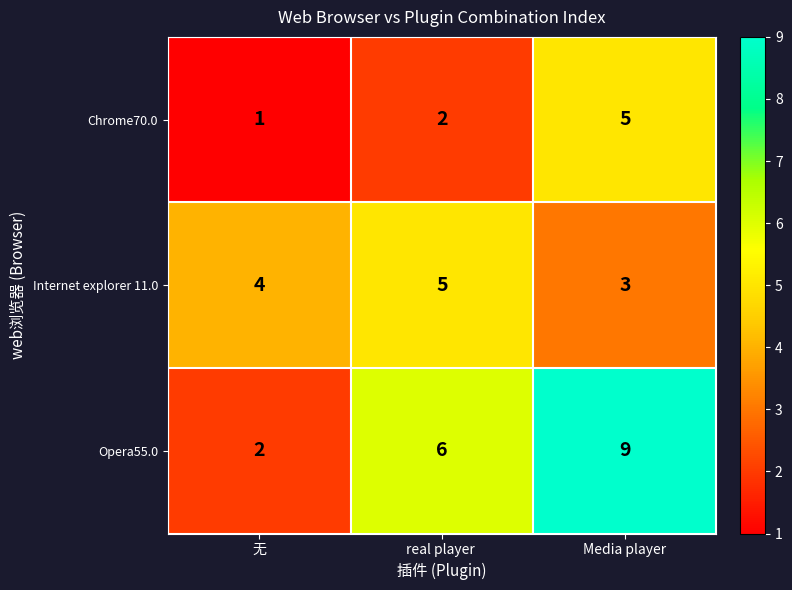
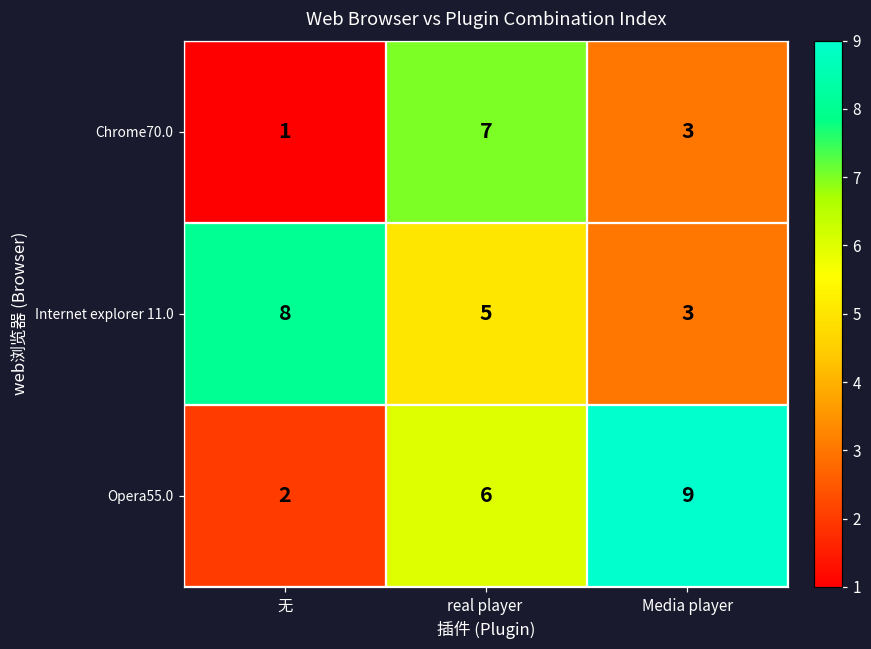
Chrome70.0, real player: 2 -> 7
Chrome70.0, Media player: 5 -> 3
Internet explorer 11.0, 无: 4 -> 8
